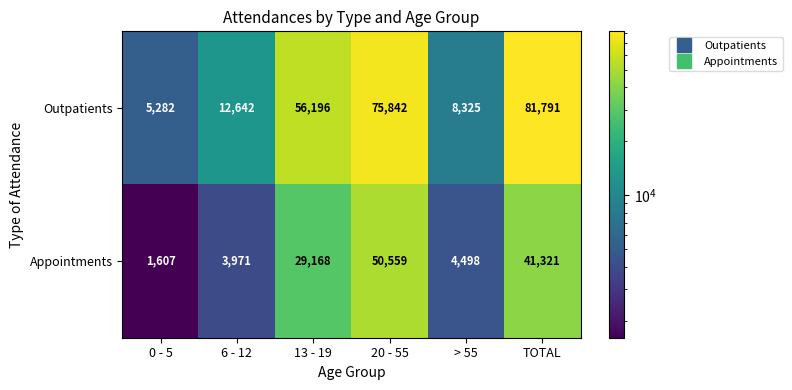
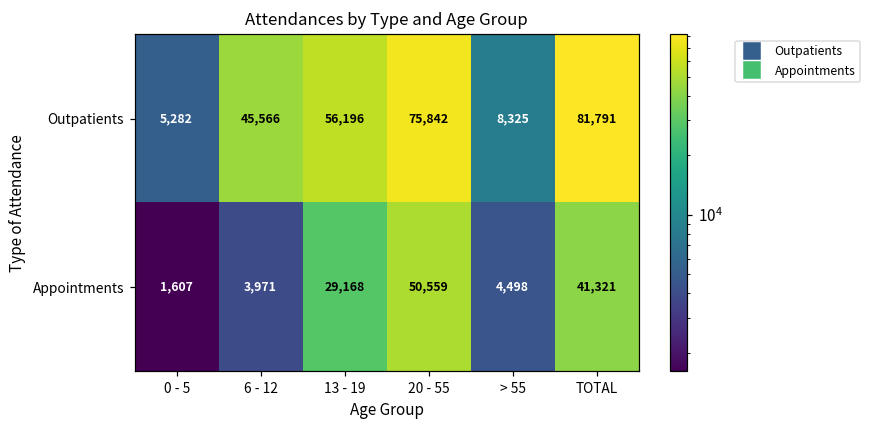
Outpatients, 6 - 12: 12,642 -> 45,566
